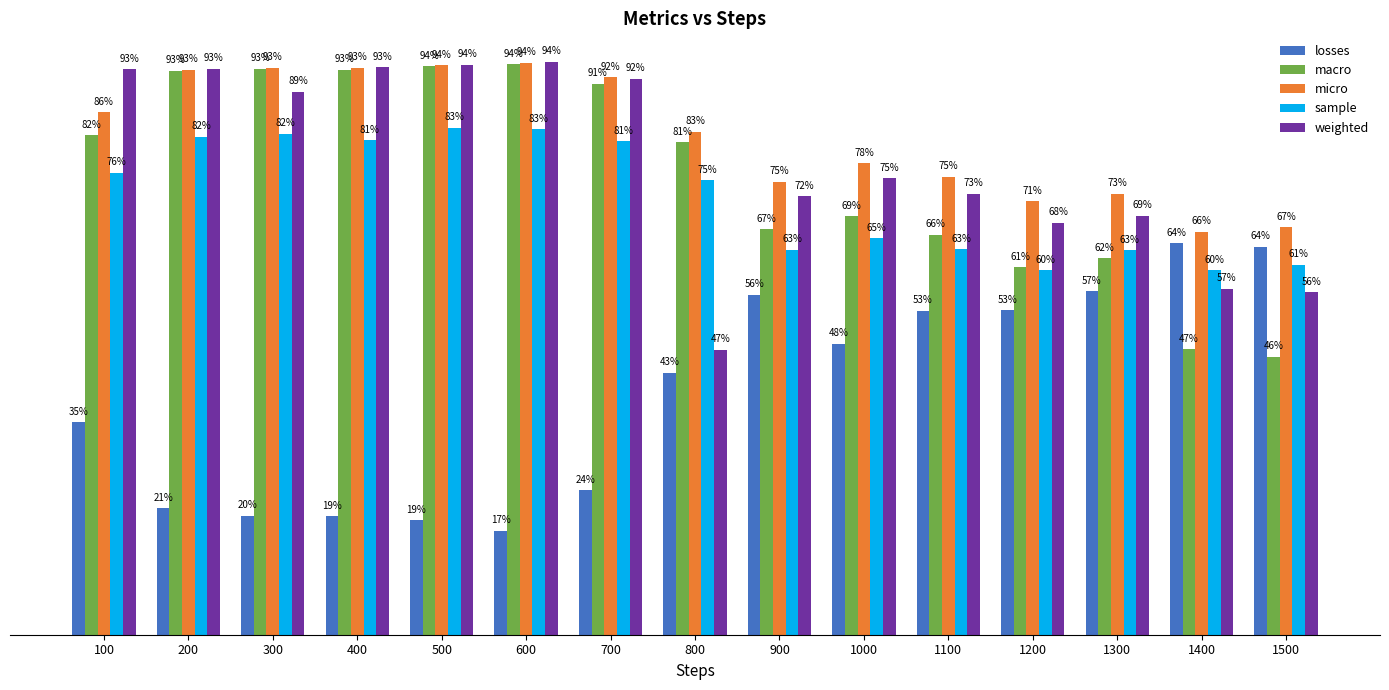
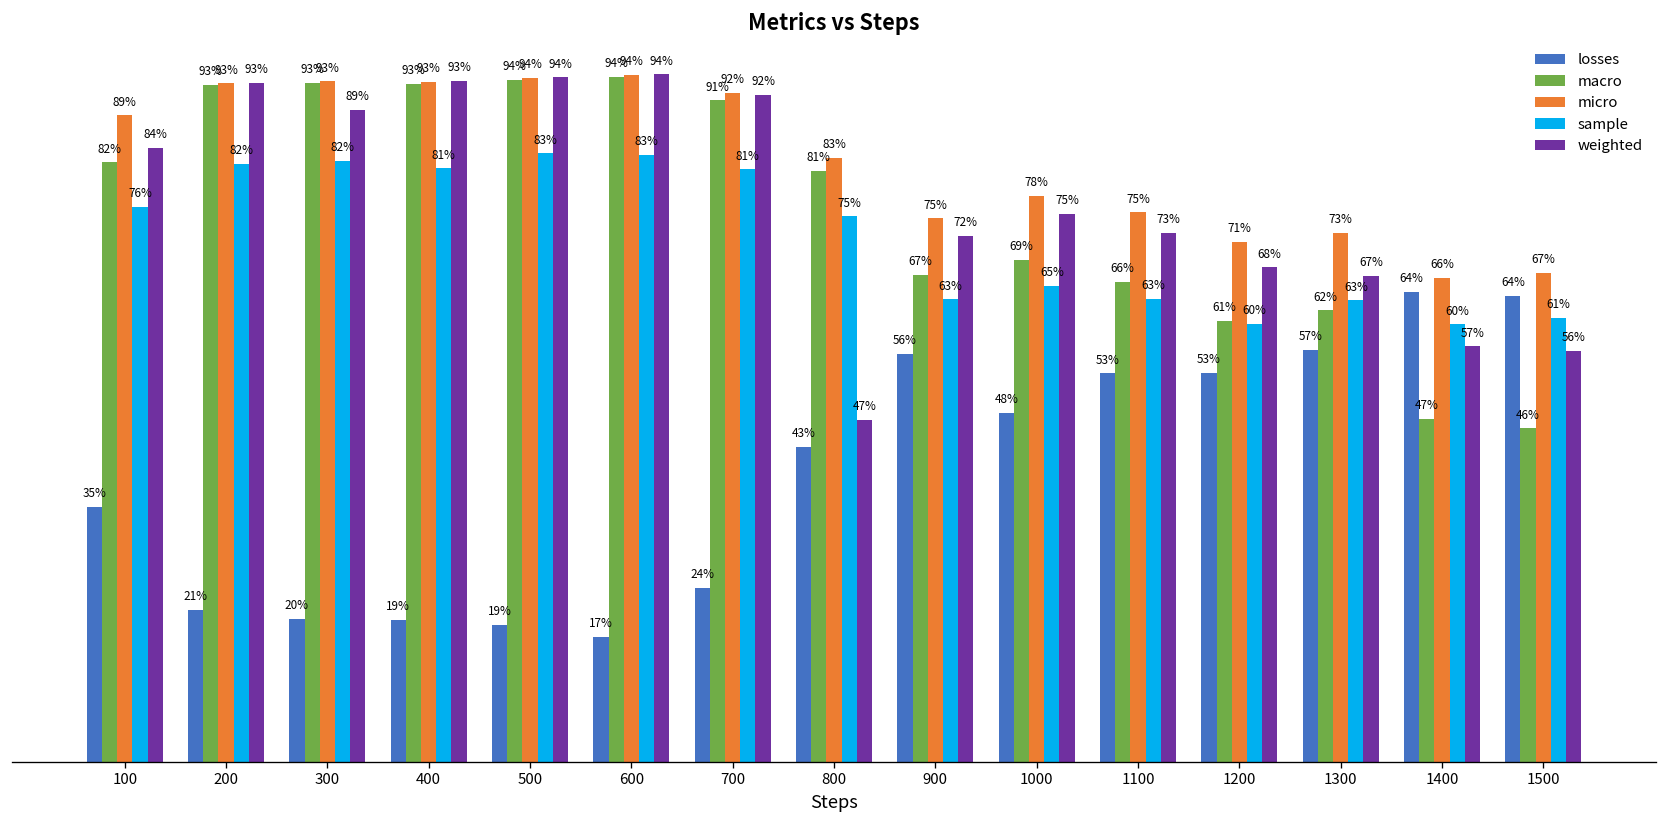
micro, 100: 86% -> 89%
weighted, 100: 93% -> 84%
weighted, 1300: 69% -> 67%
